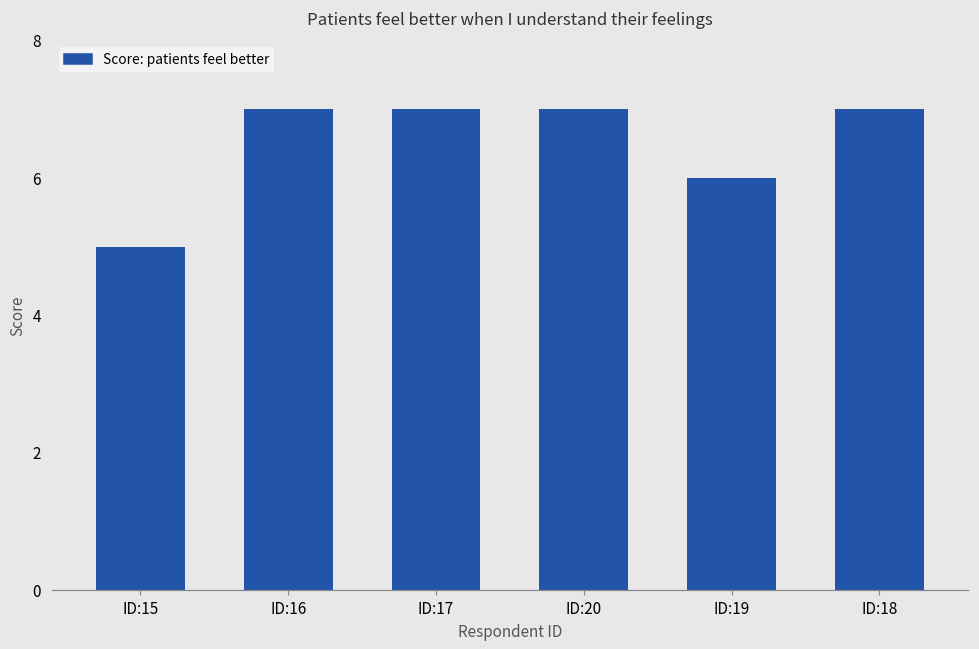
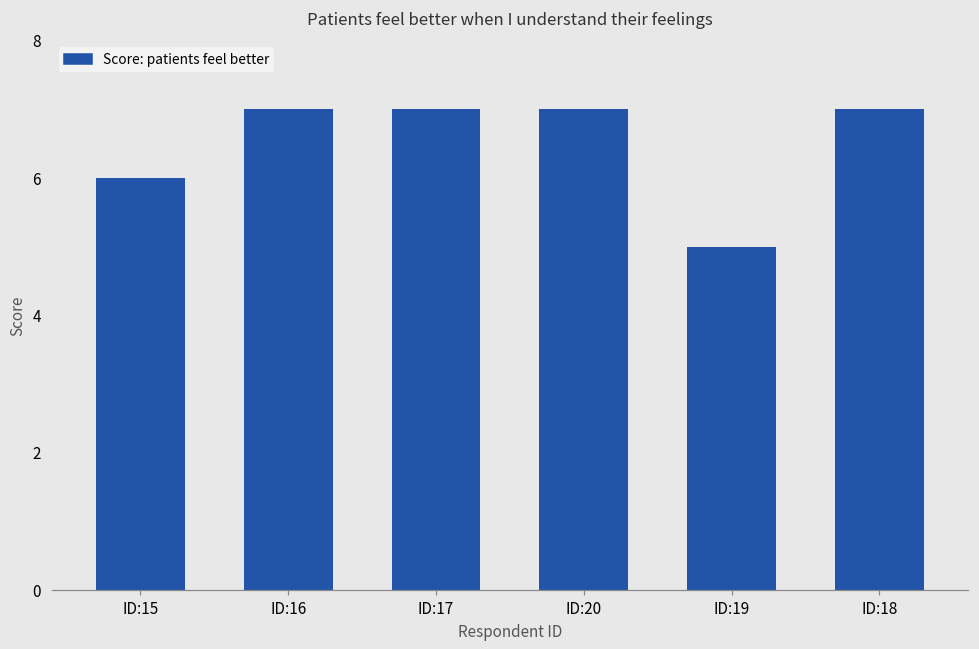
ID:15: 5 -> 6
ID:19: 6 -> 5
